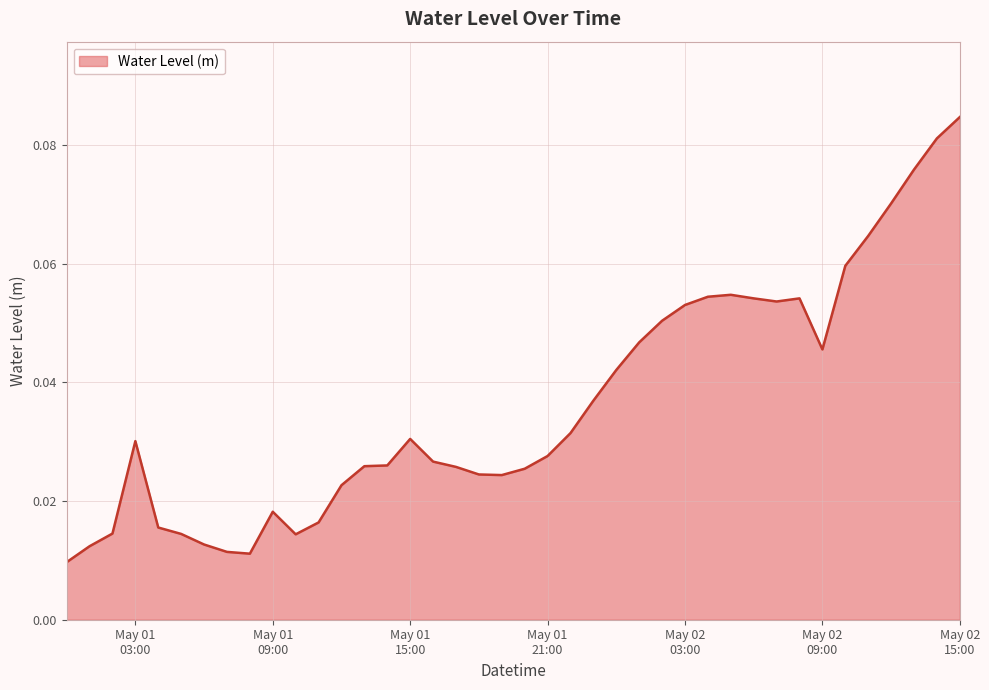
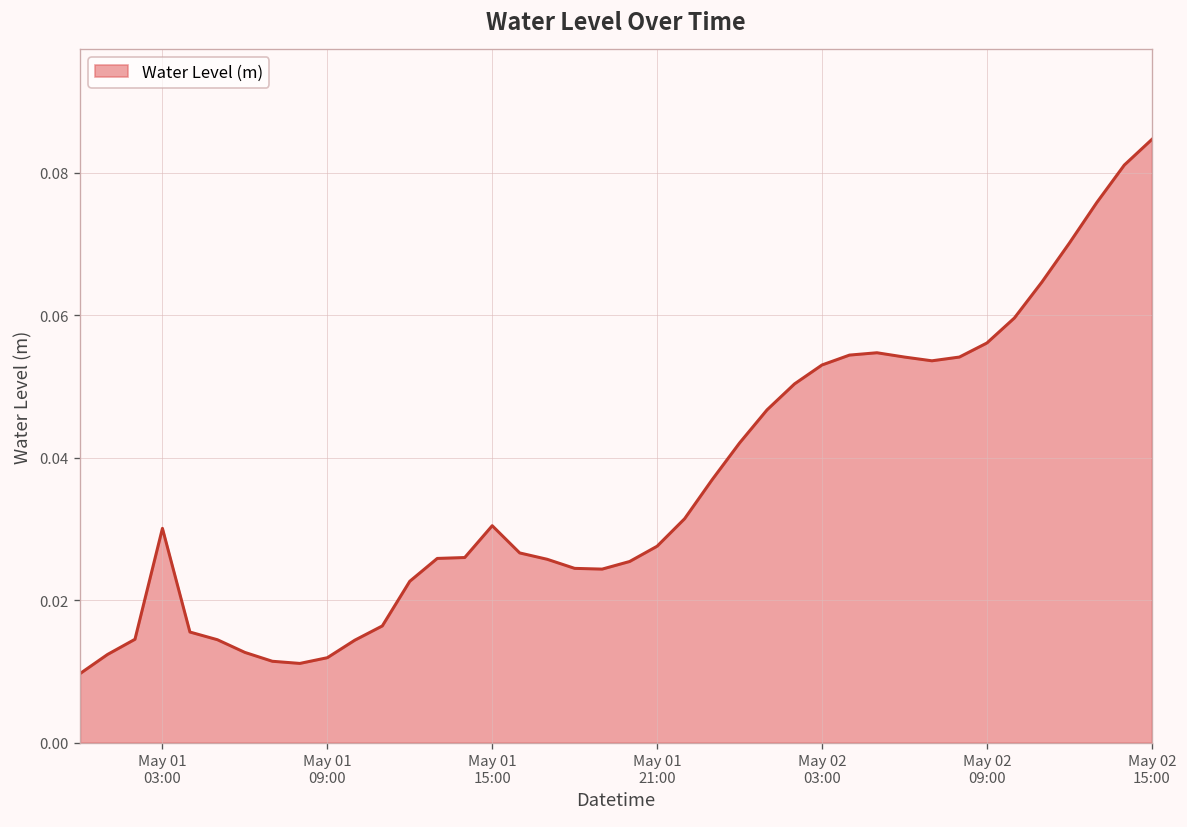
May 01 09:00: 0.018 -> 0.012
May 02 09:00: 0.046 -> 0.056
